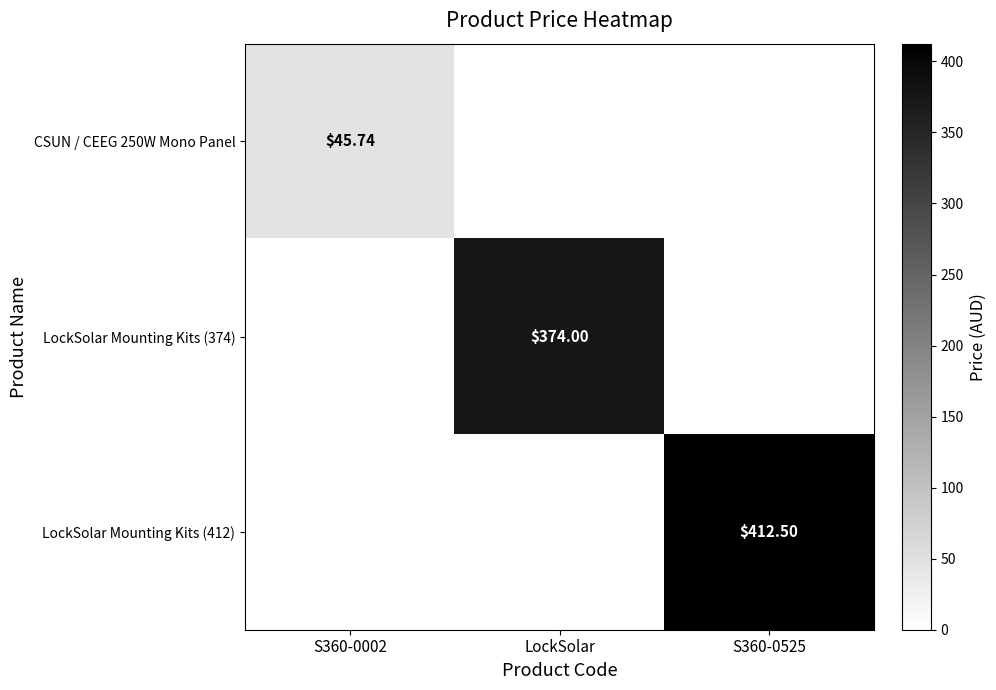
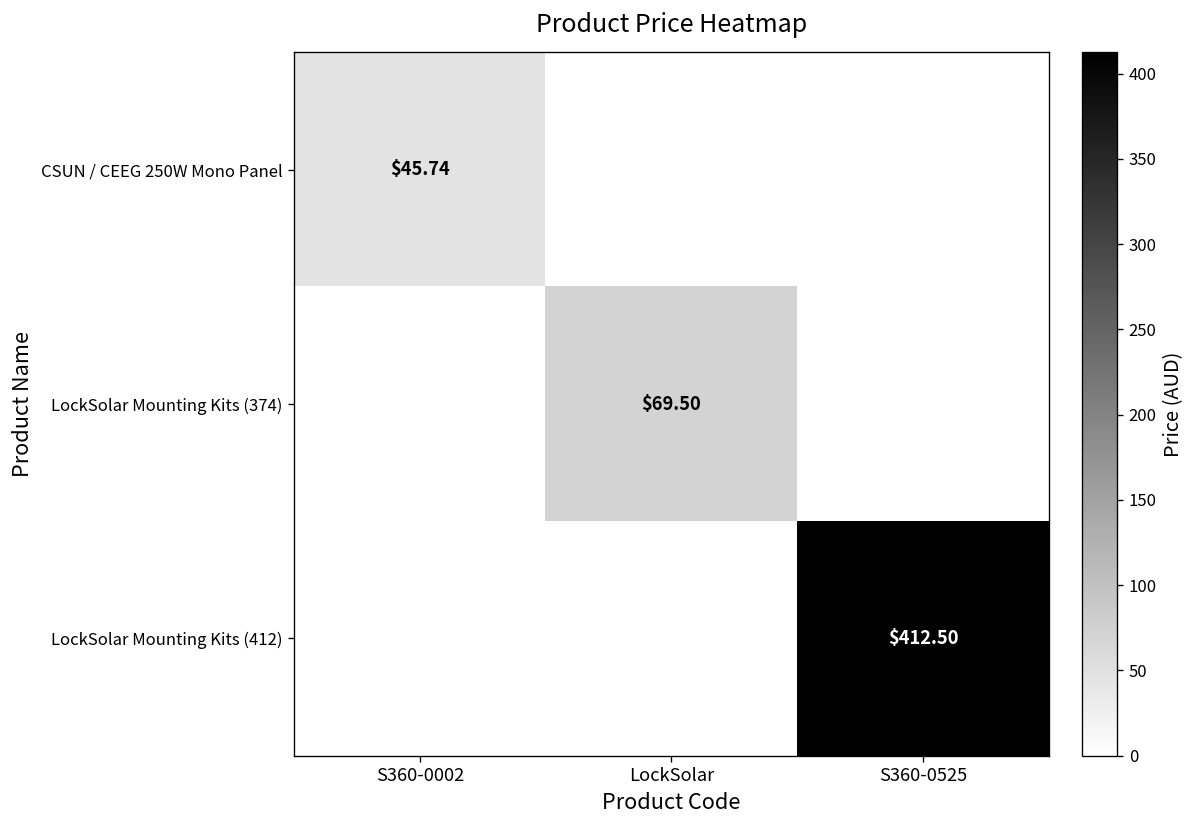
LockSolar Mounting Kits (374), LockSolar: $374.00 -> $69.50
